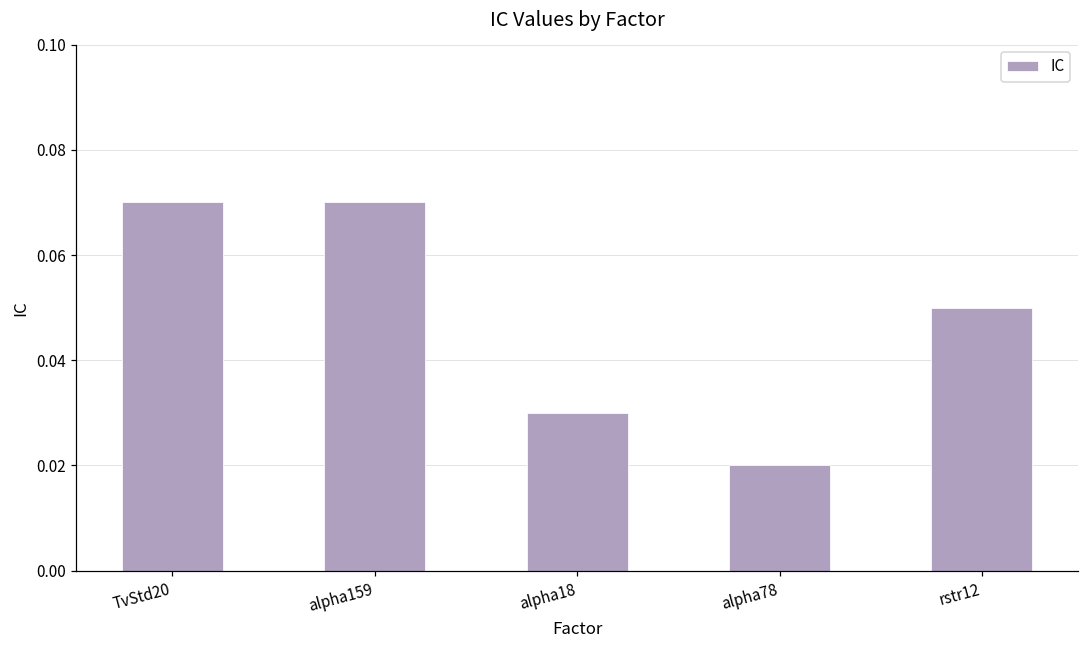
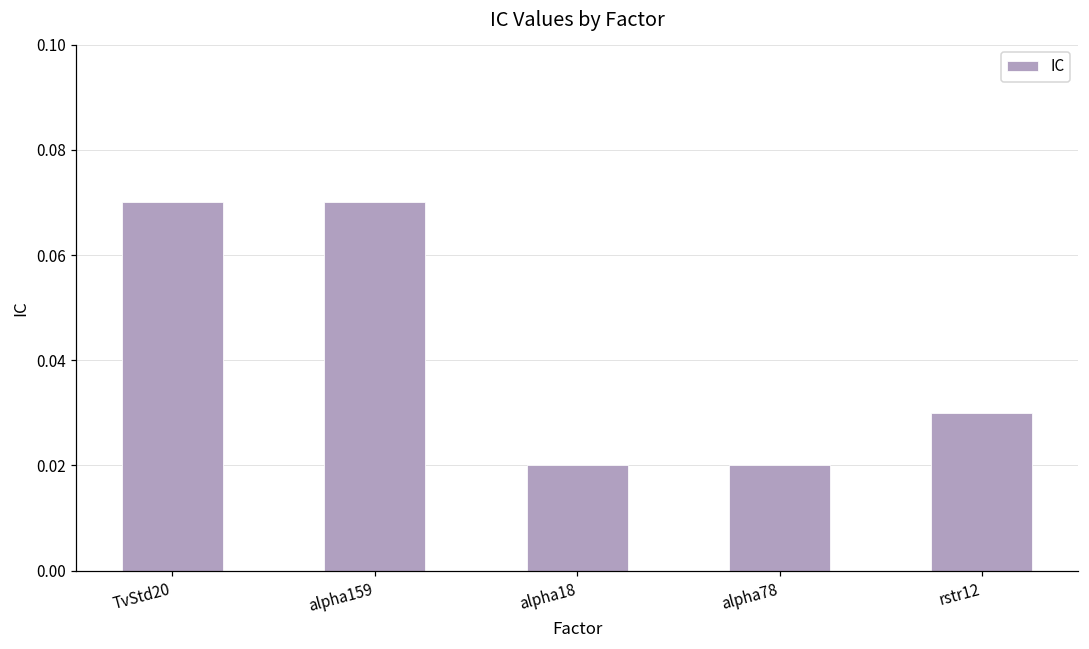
alpha18: 0.03 -> 0.02
rstr12: 0.05 -> 0.03
